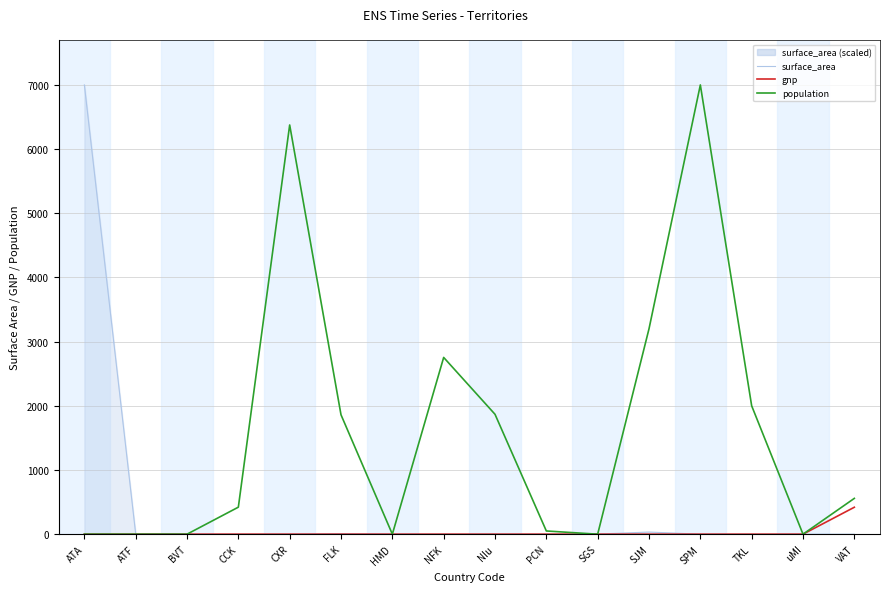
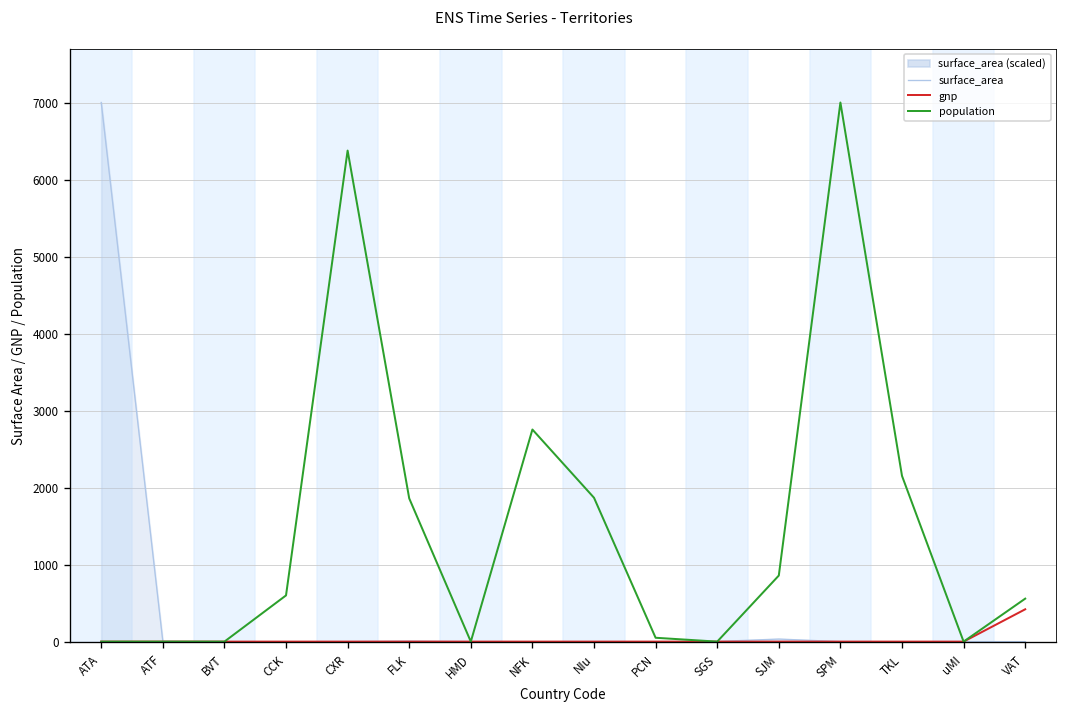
population, CCK: 400 -> 600
population, SJM: 3200 -> 900
population, TKL: 2000 -> 2200
